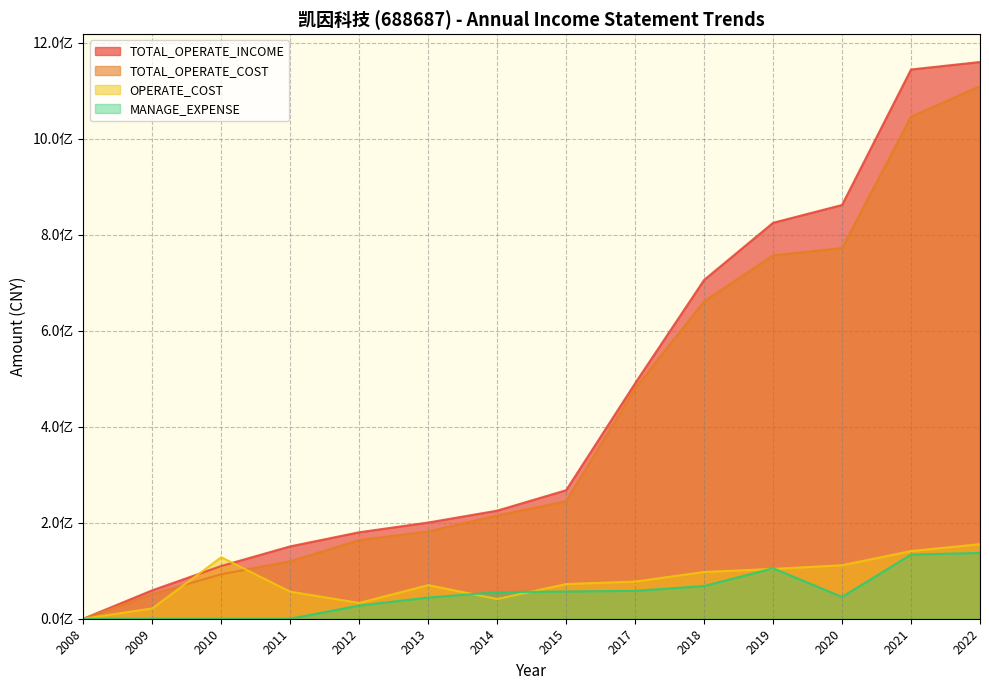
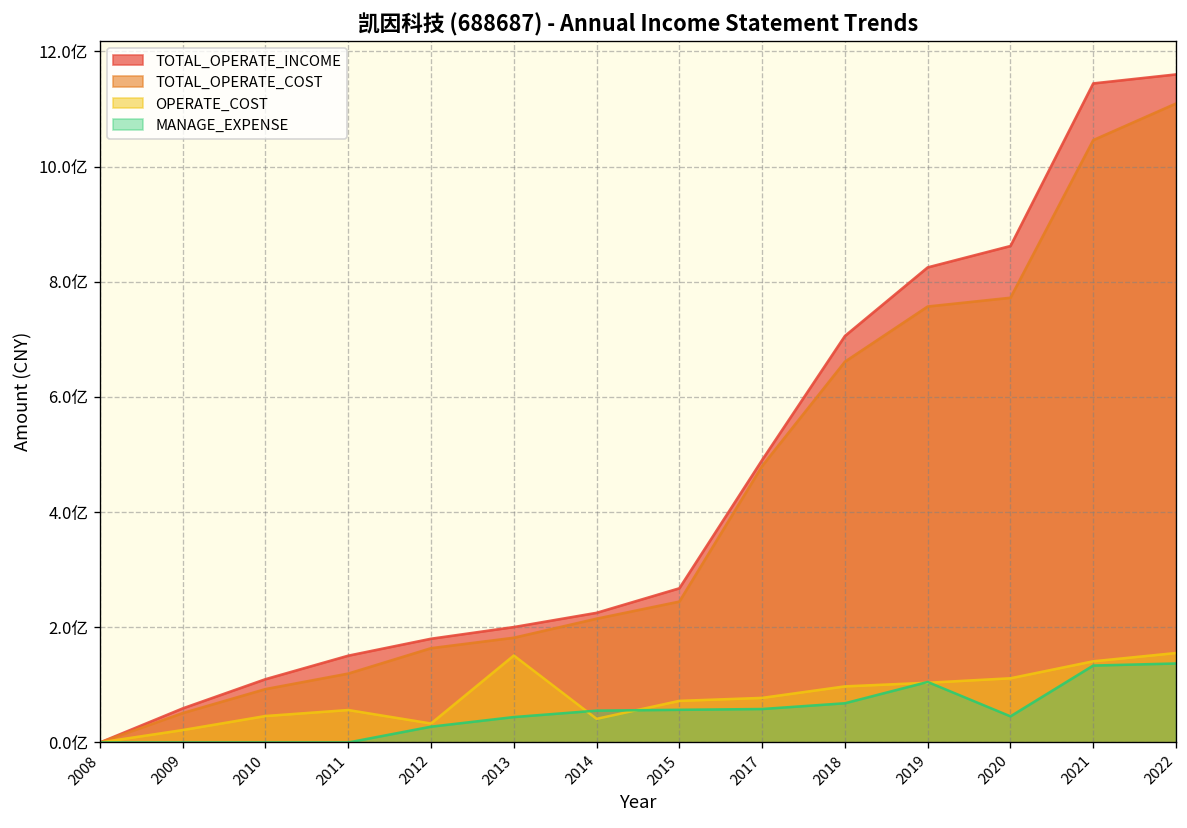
OPERATE_COST, 2010: 1.3亿 -> 0.5亿
OPERATE_COST, 2013: 0.7亿 -> 1.5亿
